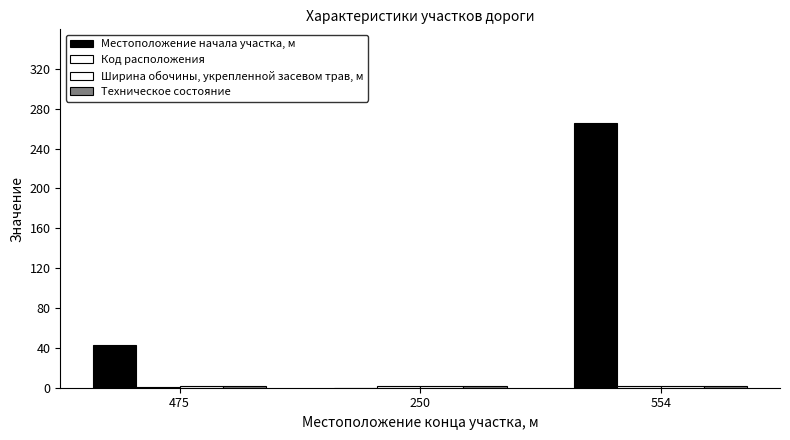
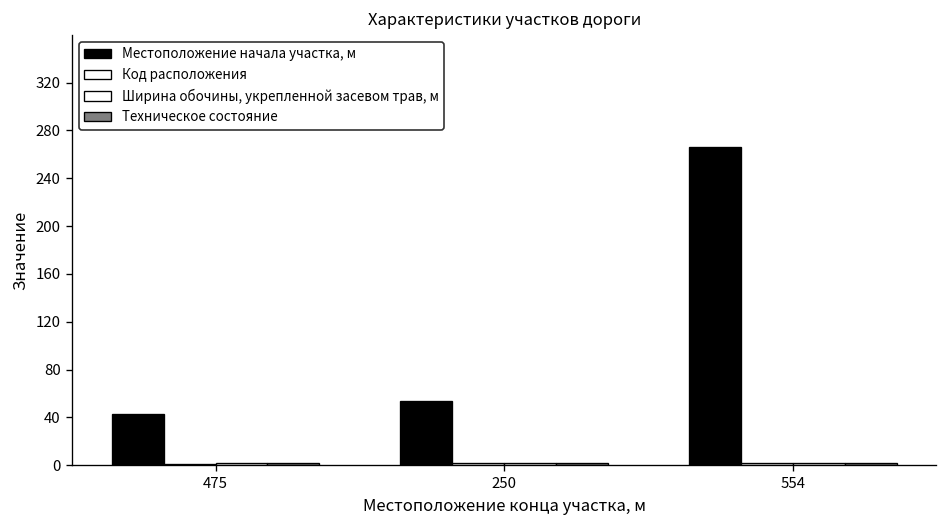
Местоположение начала участка, м, 250: 0 -> 50
